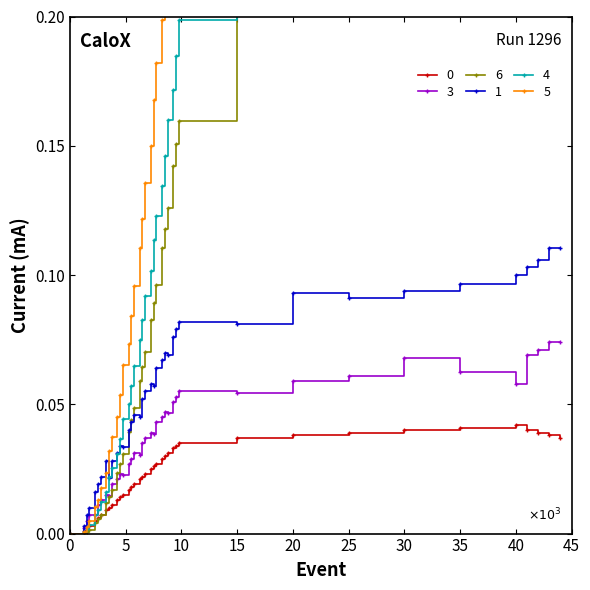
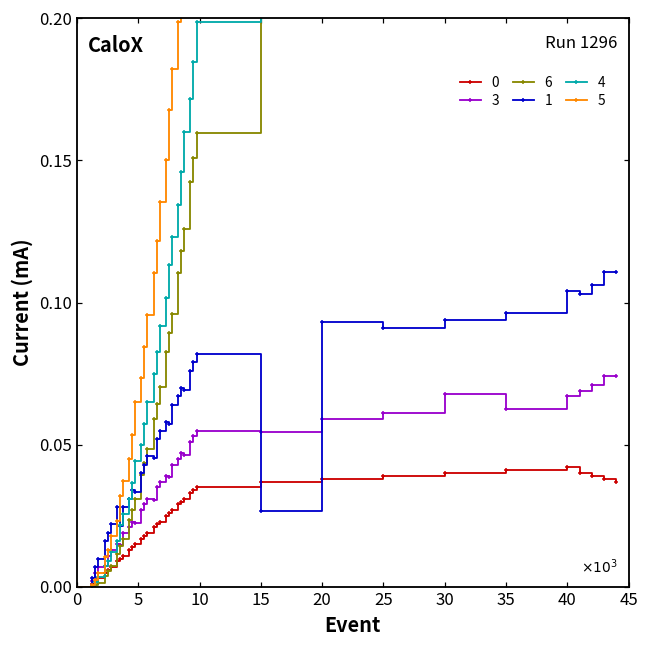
1, 15: 0.081 -> 0.027
3, 40: 0.058 -> 0.067
1, 40: 0.100 -> 0.104
